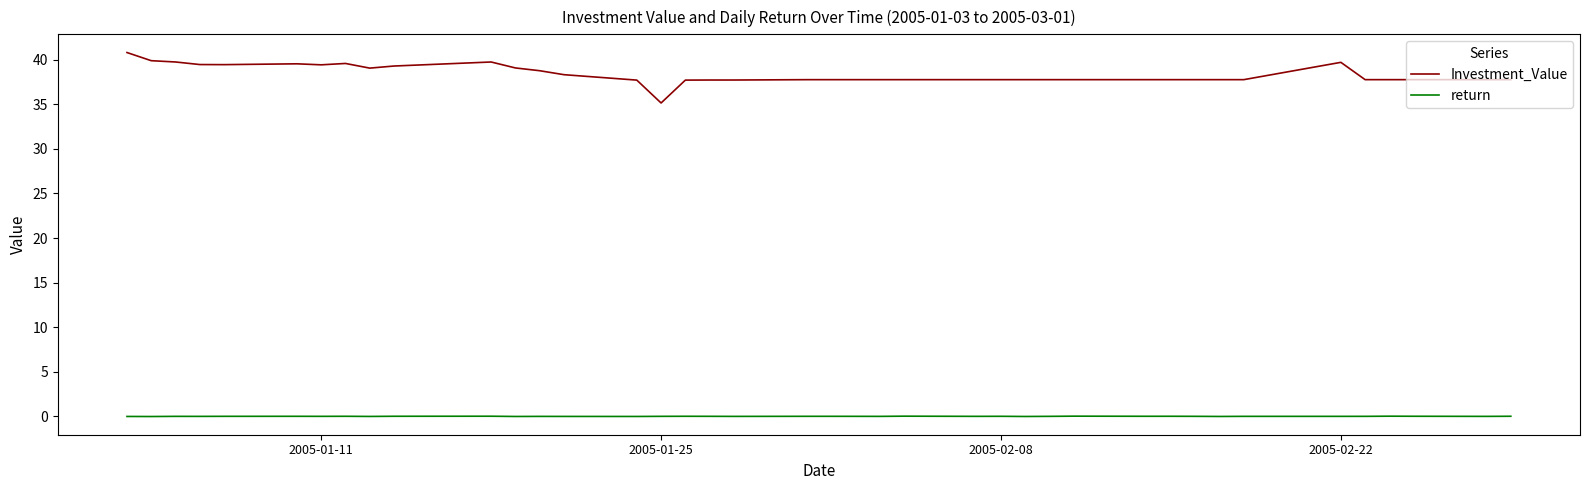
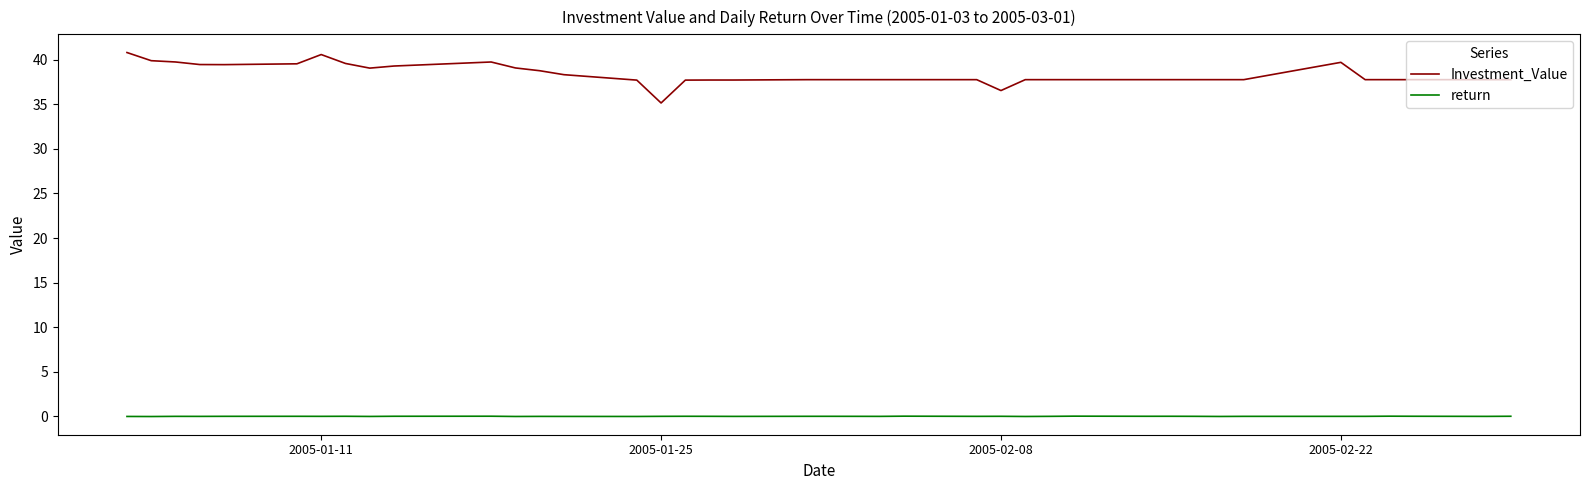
Investment_Value, 2005-01-11: 39 -> 41
Investment_Value, 2005-02-08: 38 -> 37
